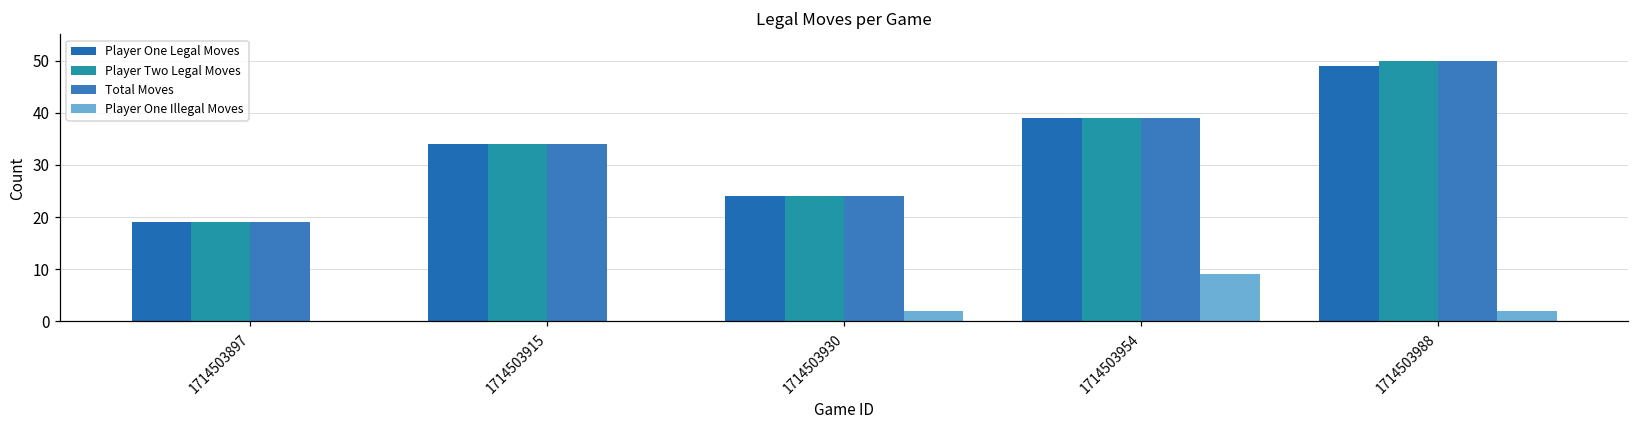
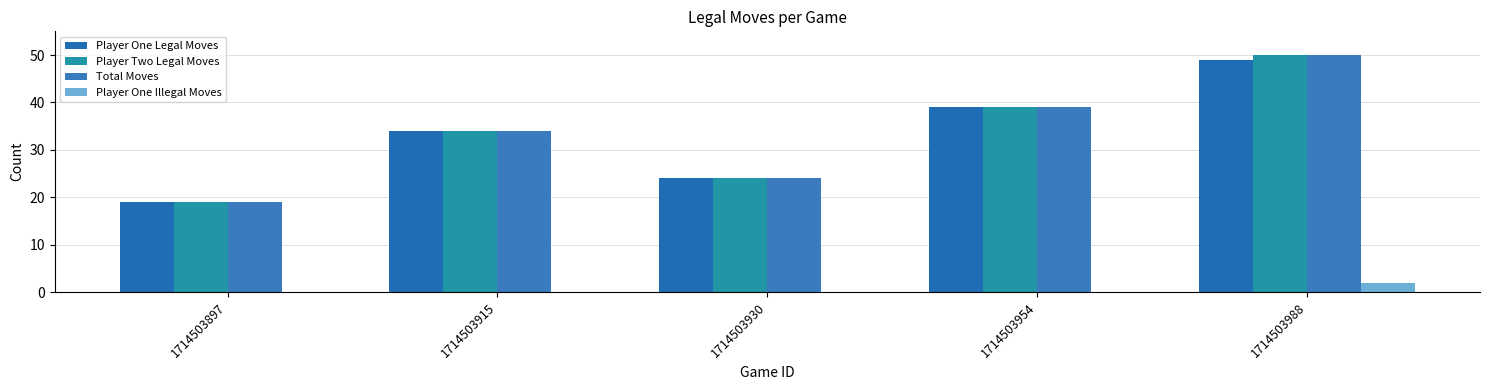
Player One Illegal Moves, 1714503930: 2 -> 0
Player One Illegal Moves, 1714503954: 9 -> 0
